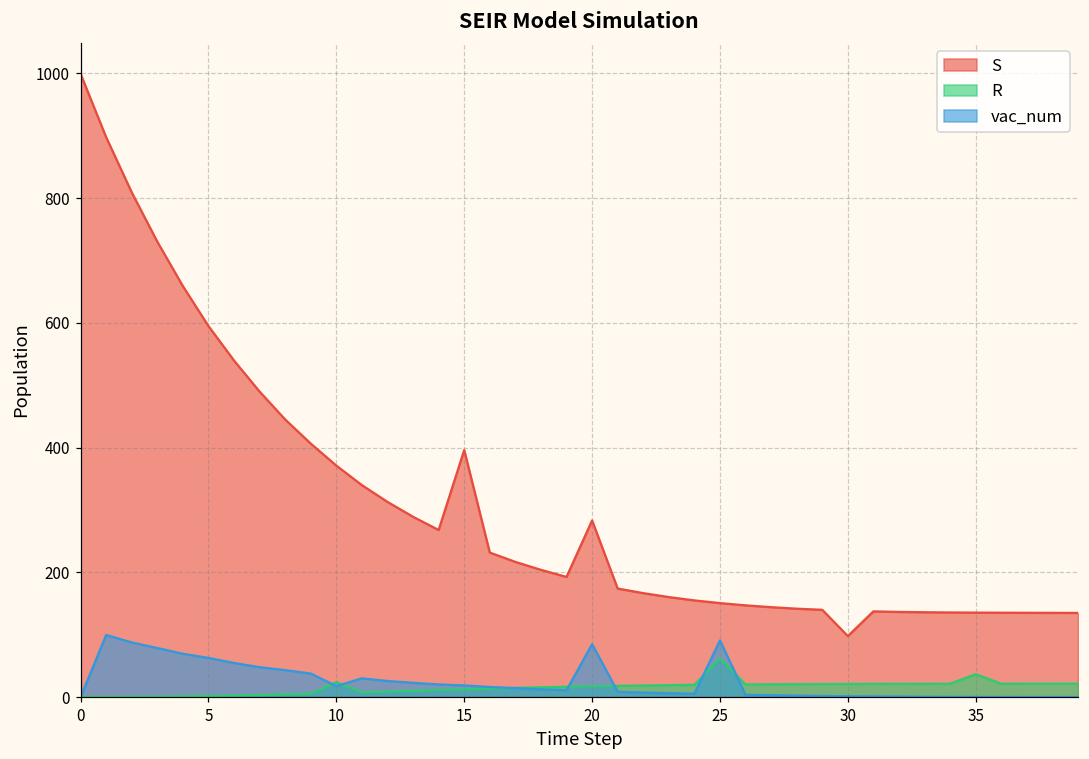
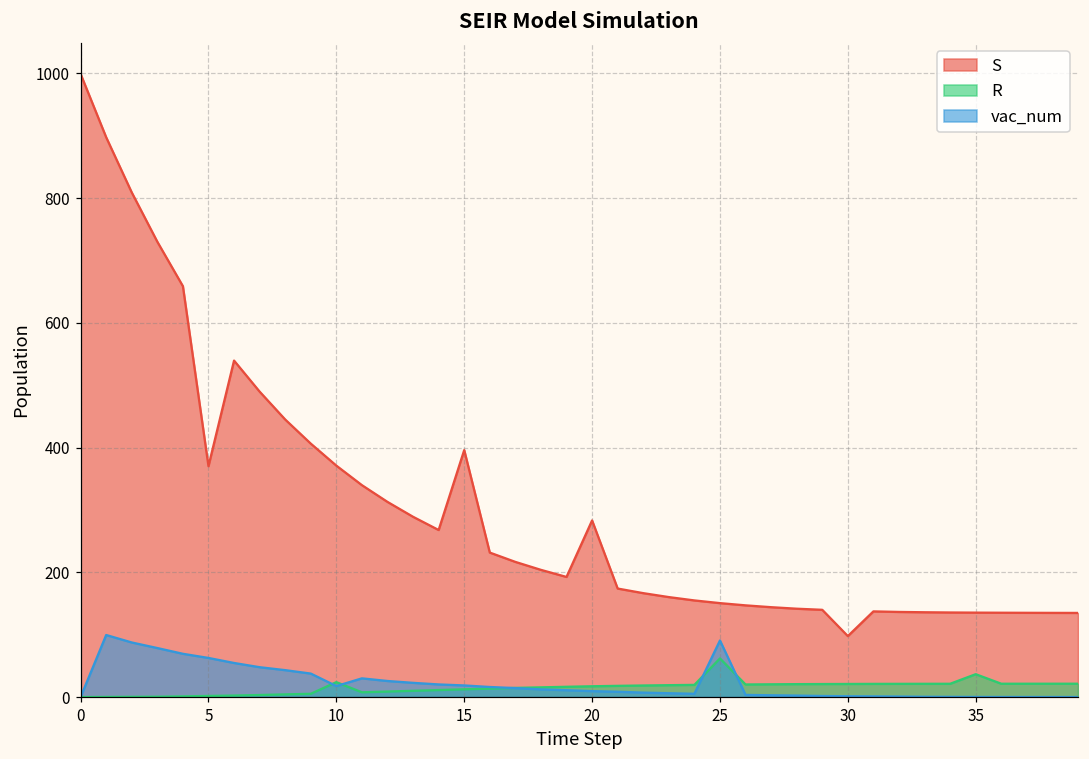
S, 5: 590 -> 370
vac_num, 20: 80 -> 10
